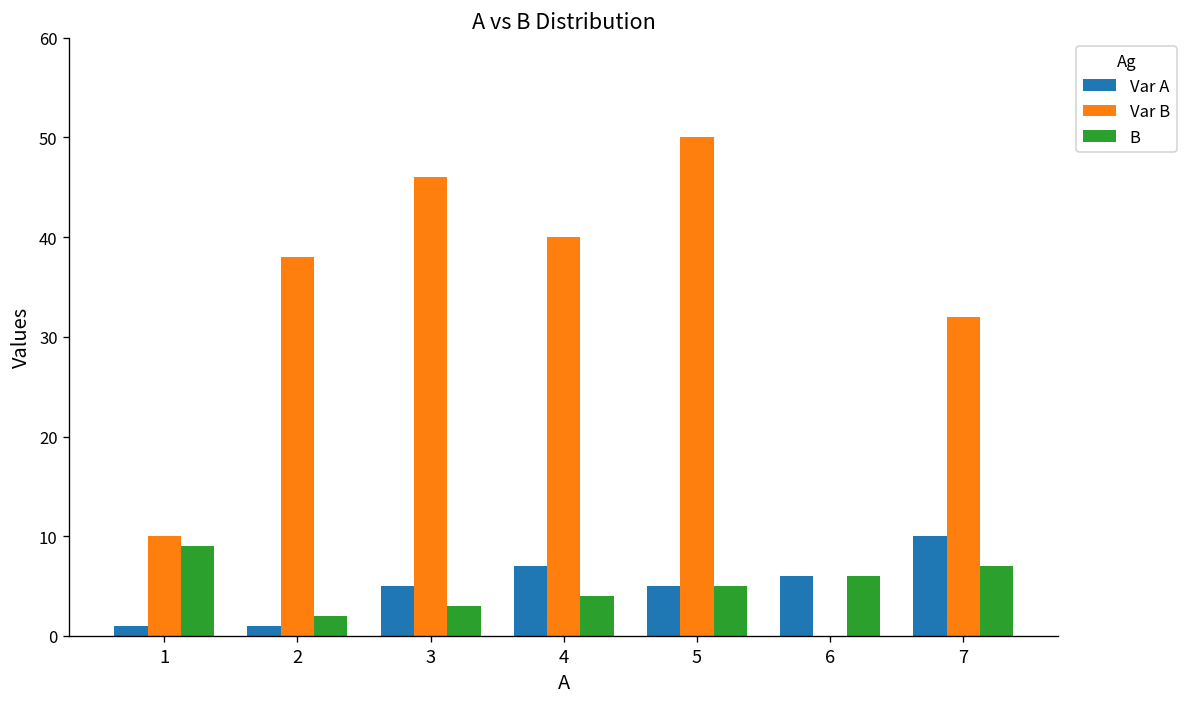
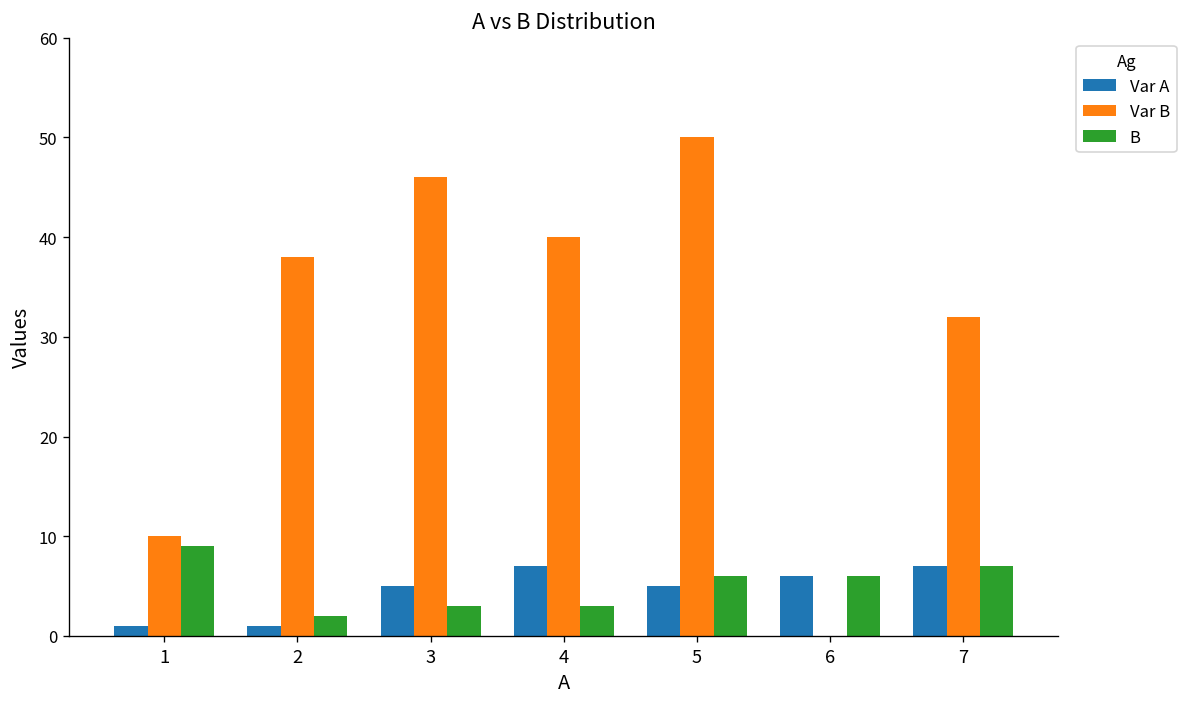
B, 4: 4 -> 3
B, 5: 5 -> 6
Var A, 7: 10 -> 7
